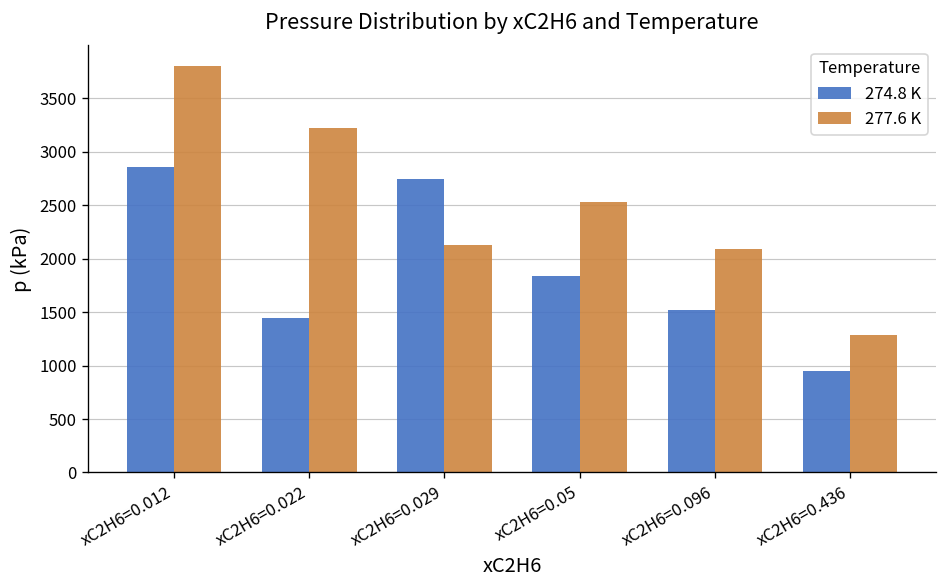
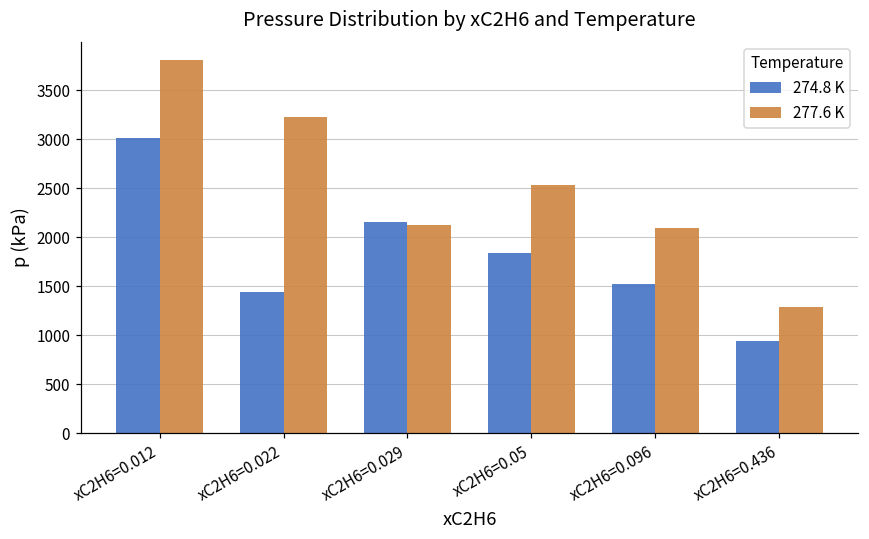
274.8 K, xC2H6=0.012: 2900 -> 3000
274.8 K, xC2H6=0.029: 2700 -> 2200
